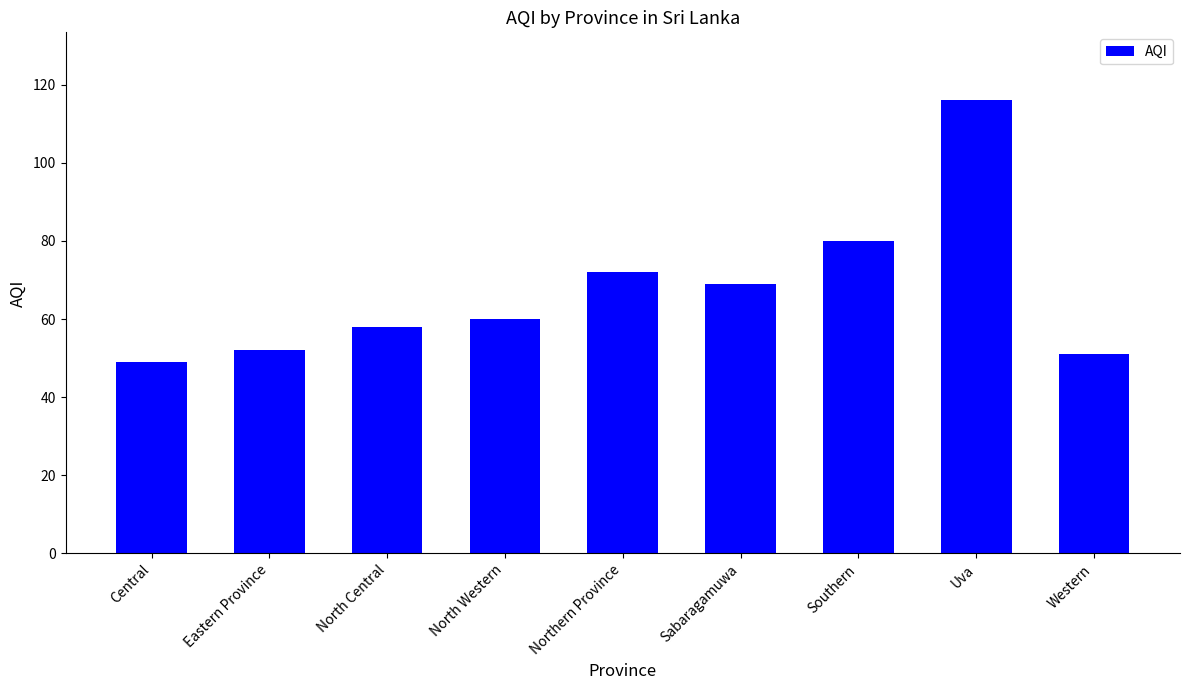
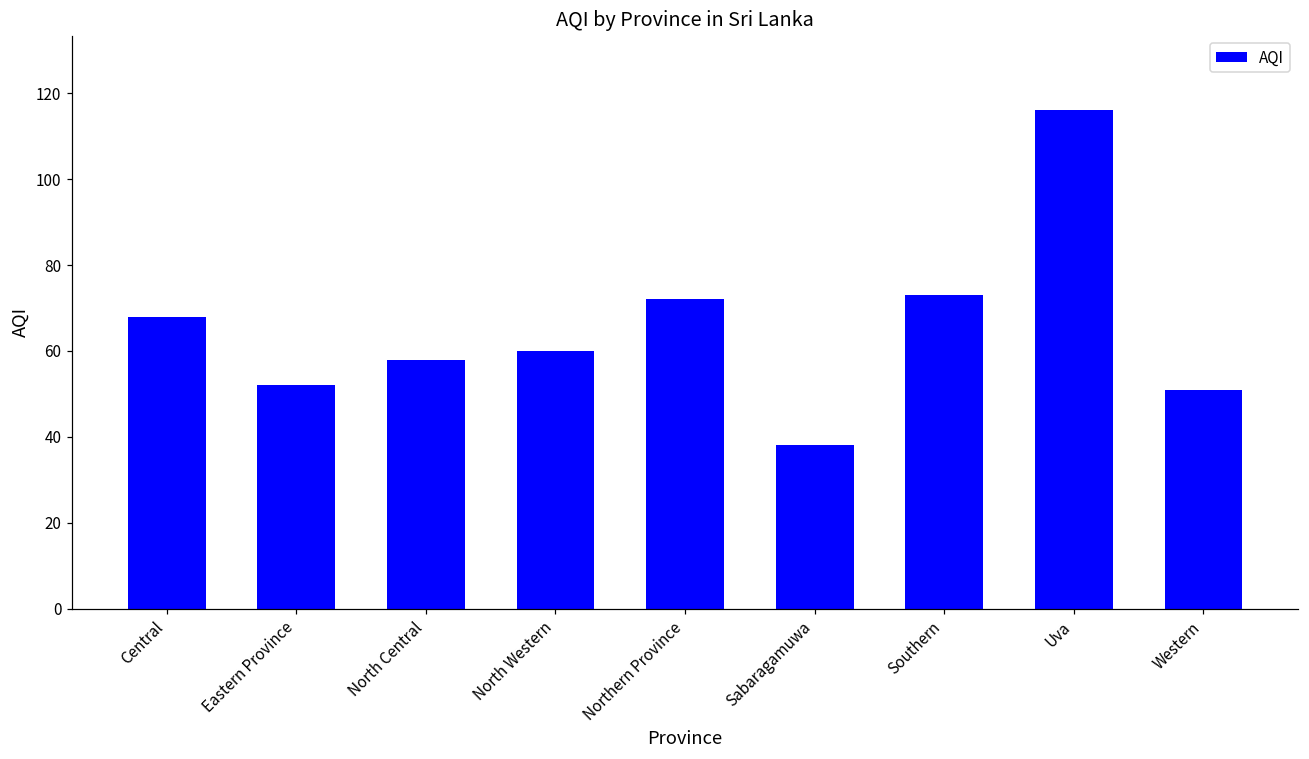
Central: 49 -> 68
Sabaragamuwa: 69 -> 38
Southern: 80 -> 73
